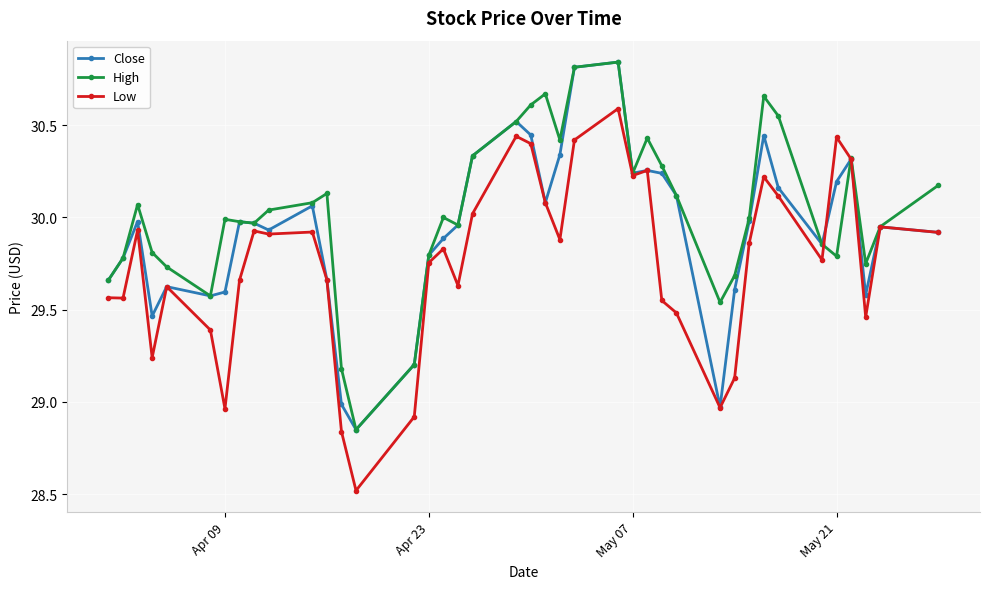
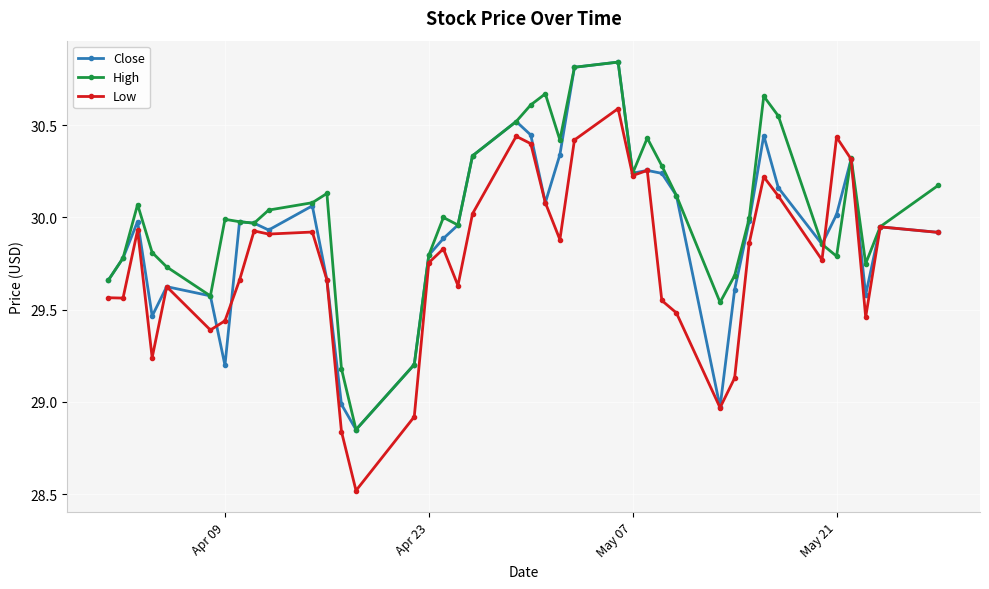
Close, Apr 09: 29.60 -> 29.20
Low, Apr 09: 28.96 -> 29.44
Close, May 21: 30.19 -> 30.02
